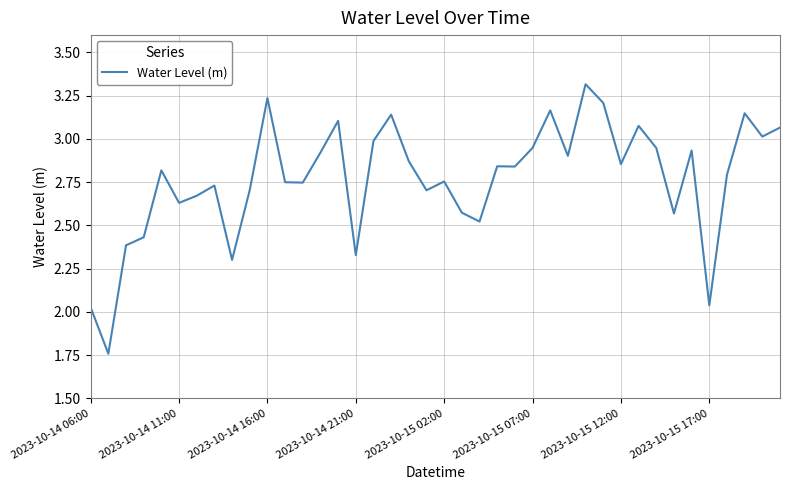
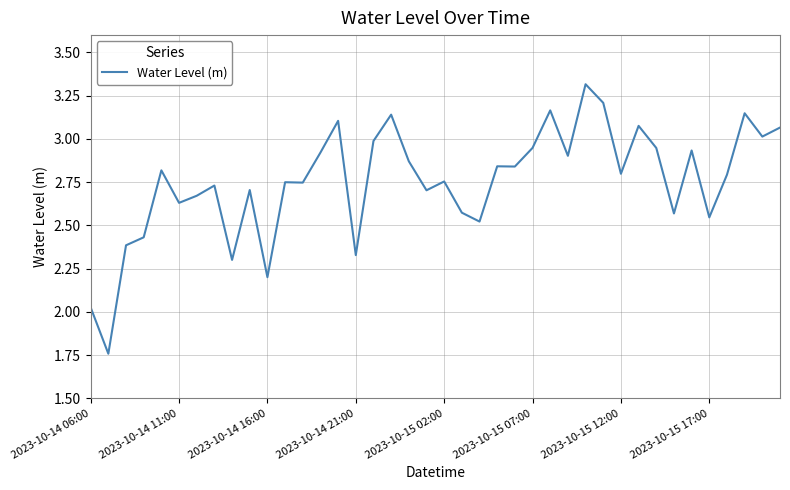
2023-10-14 16:00: 3.24 -> 2.20
2023-10-15 12:00: 2.85 -> 2.80
2023-10-15 17:00: 2.04 -> 2.55
